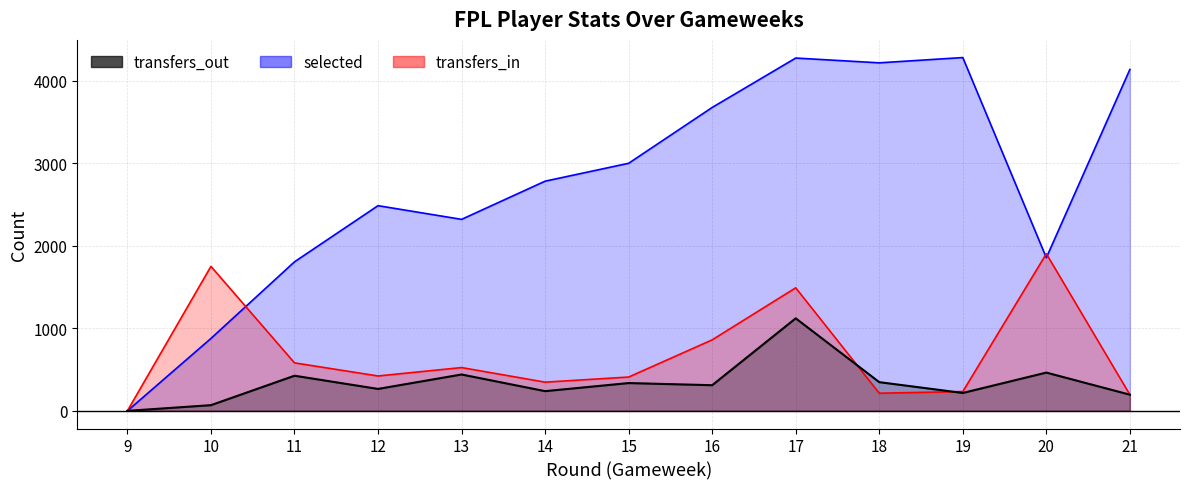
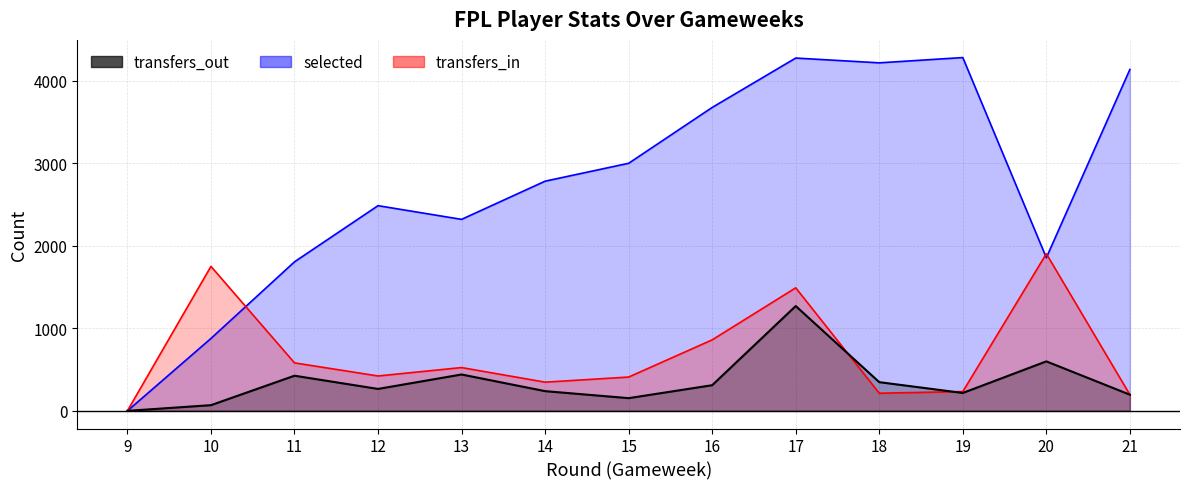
transfers_out, 15: 300 -> 200
transfers_out, 17: 1100 -> 1300
transfers_out, 20: 500 -> 600
